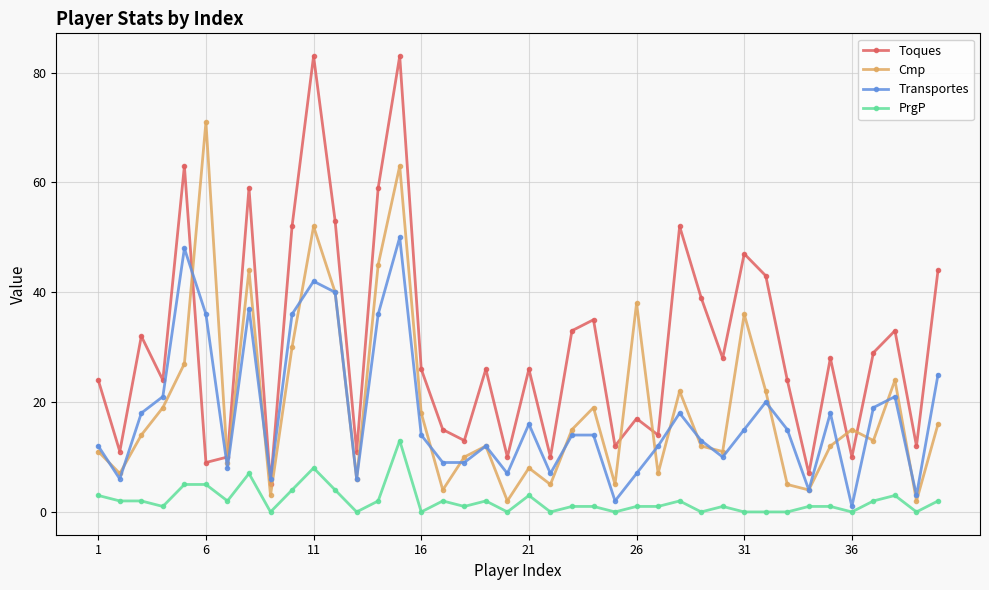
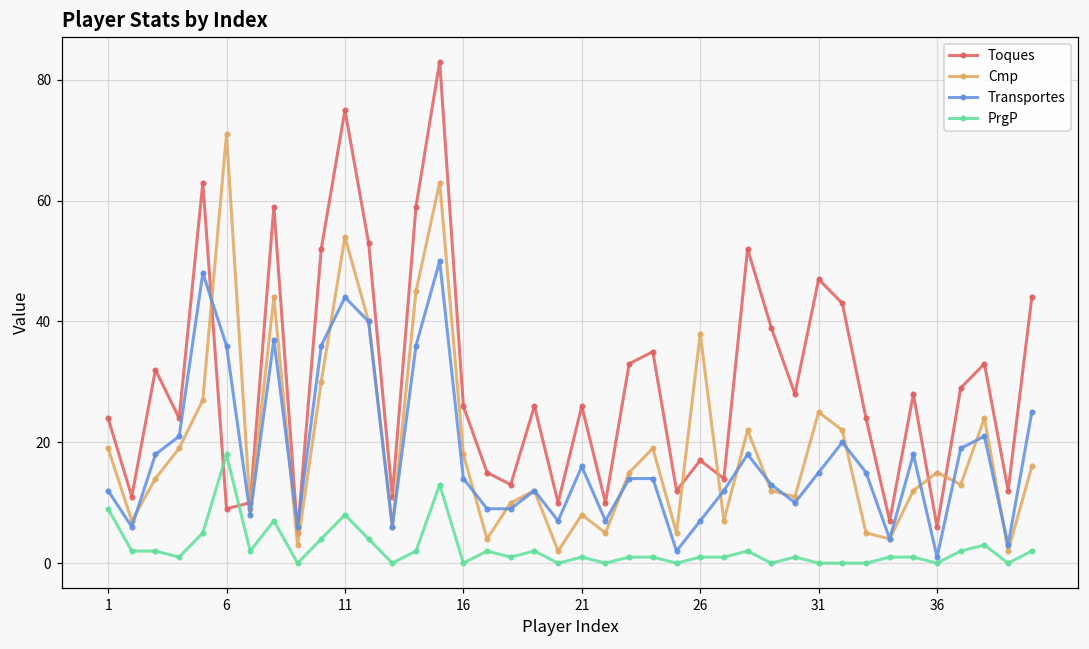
Cmp, 1: 11 -> 19
PrgP, 1: 3 -> 9
PrgP, 6: 5 -> 18
Toques, 11: 83 -> 75
Cmp, 11: 52 -> 54
Transportes, 11: 42 -> 44
PrgP, 21: 3 -> 1
Cmp, 31: 36 -> 25
Toques, 36: 10 -> 6
